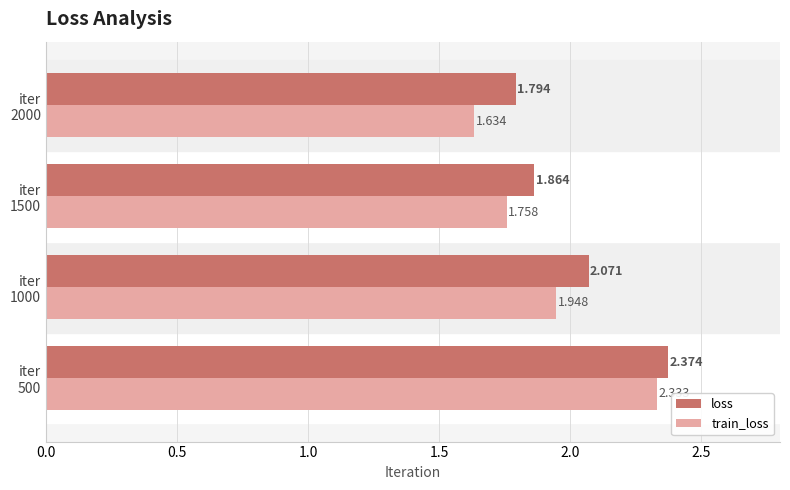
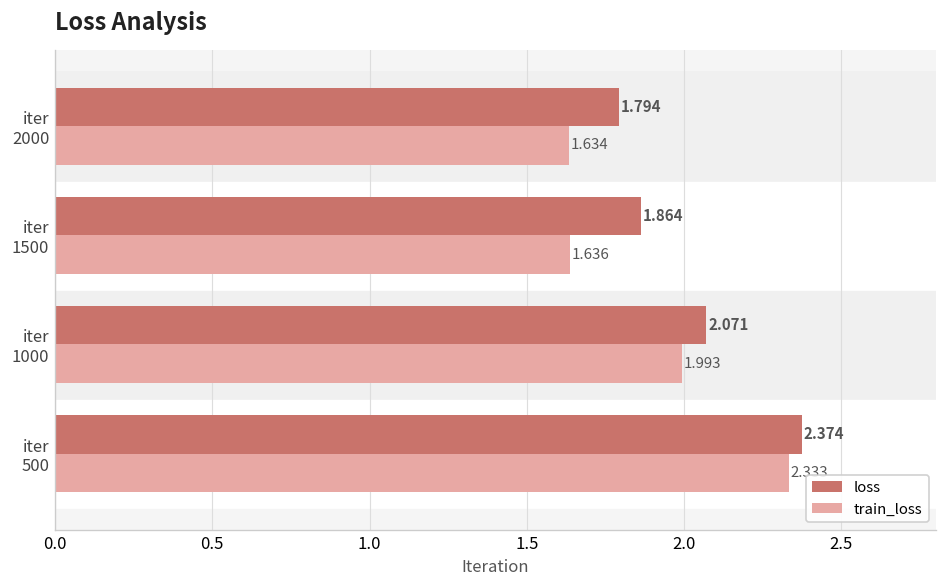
train_loss, iter 1500: 1.758 -> 1.636
train_loss, iter 1000: 1.948 -> 1.993
